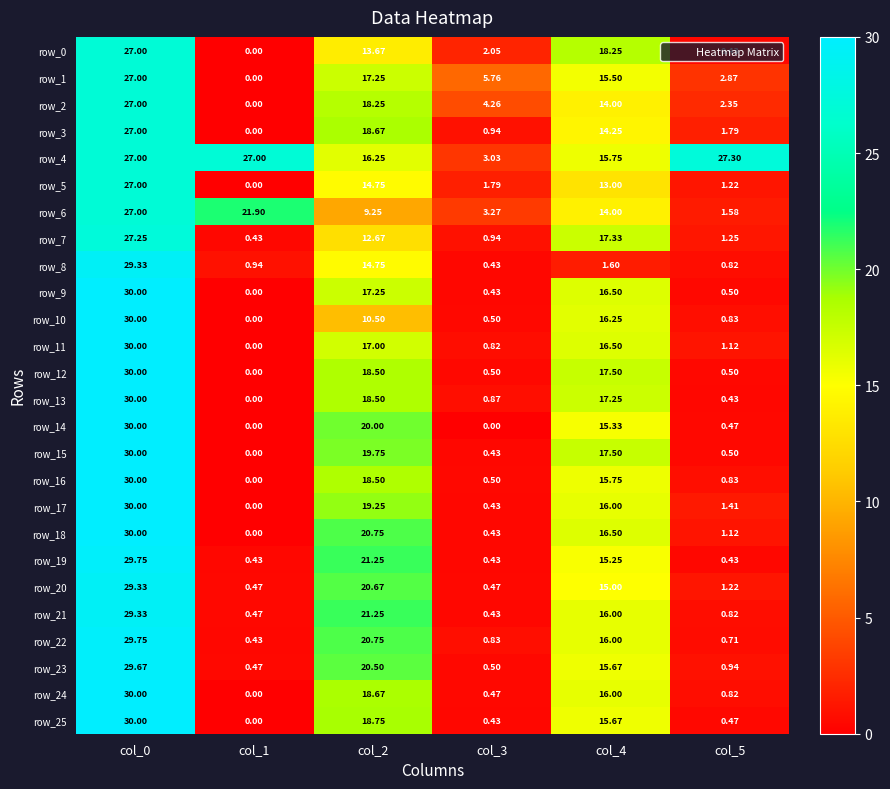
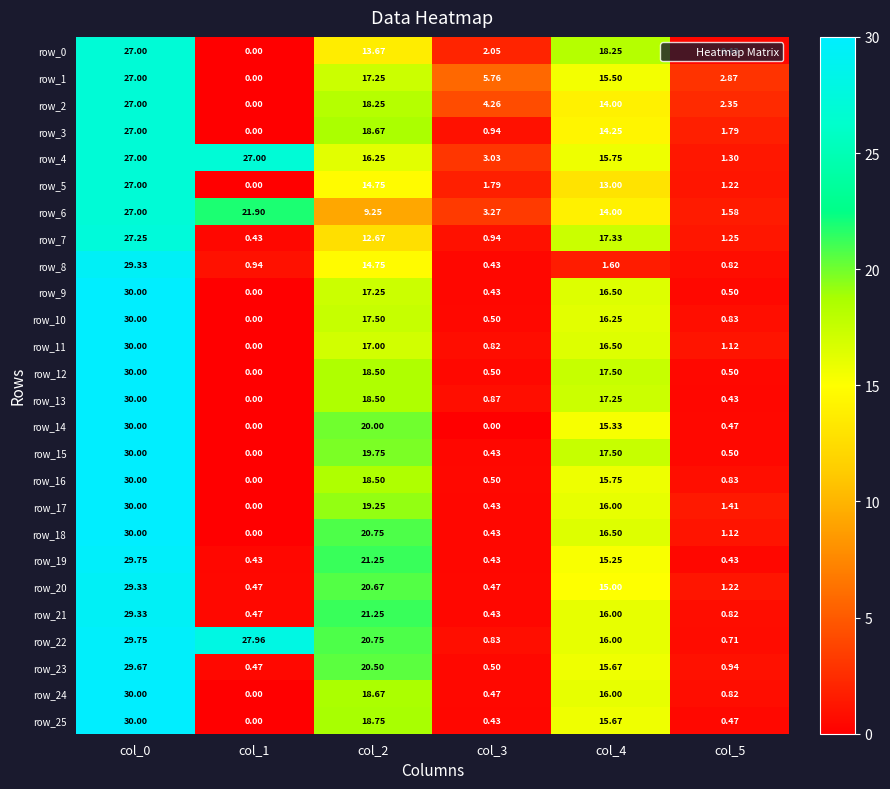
row_4, col_5: 27.30 -> 1.30
row_10, col_2: 10.50 -> 17.50
row_22, col_1: 0.43 -> 27.96
